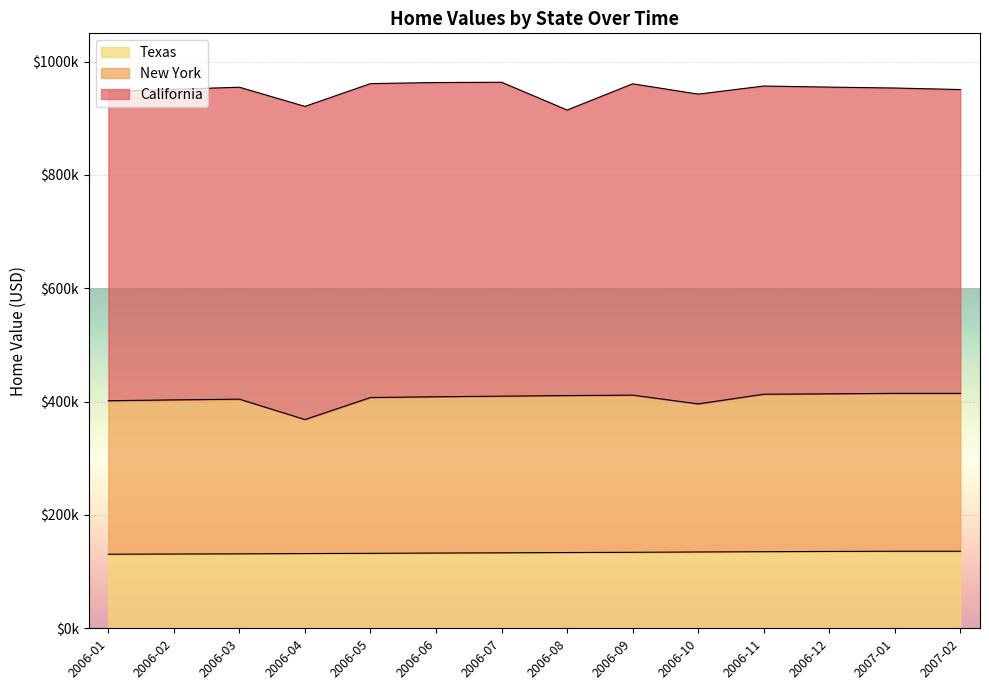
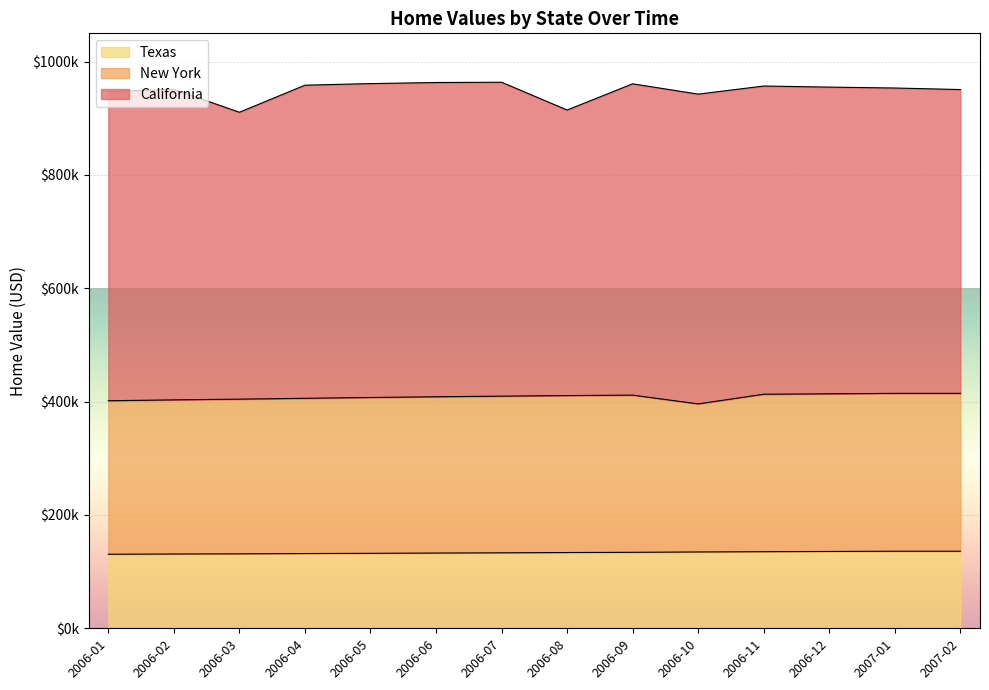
California, 2006-03: $550000 -> $510000
New York, 2006-04: $240000 -> $270000
